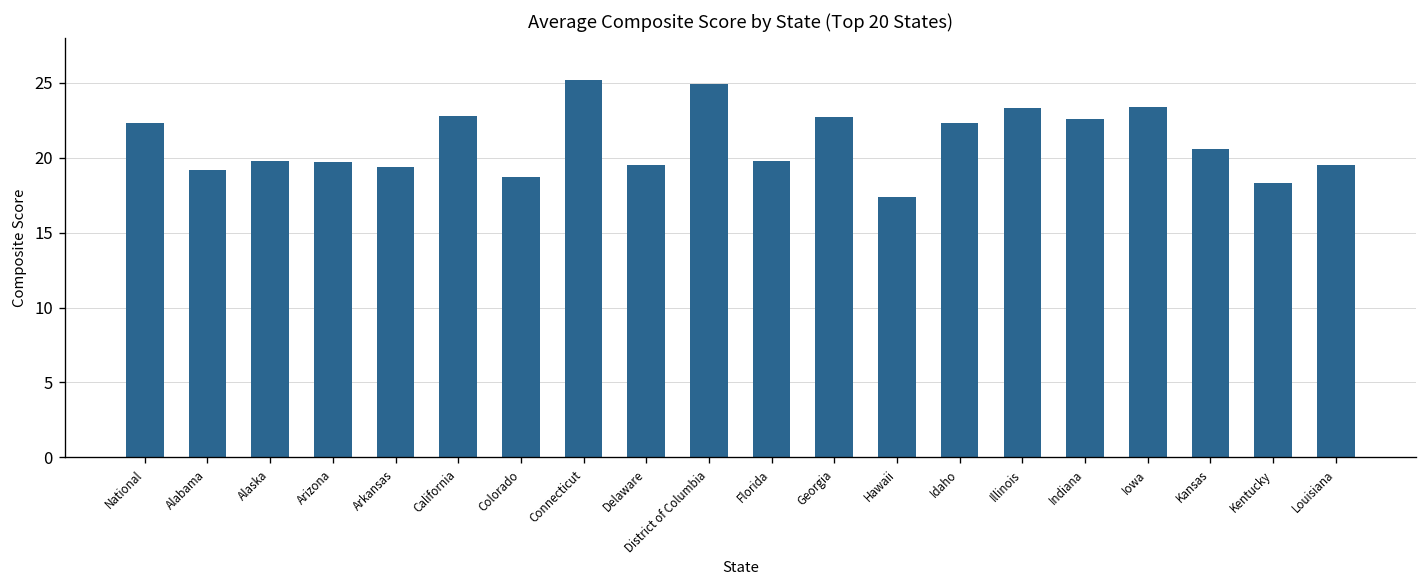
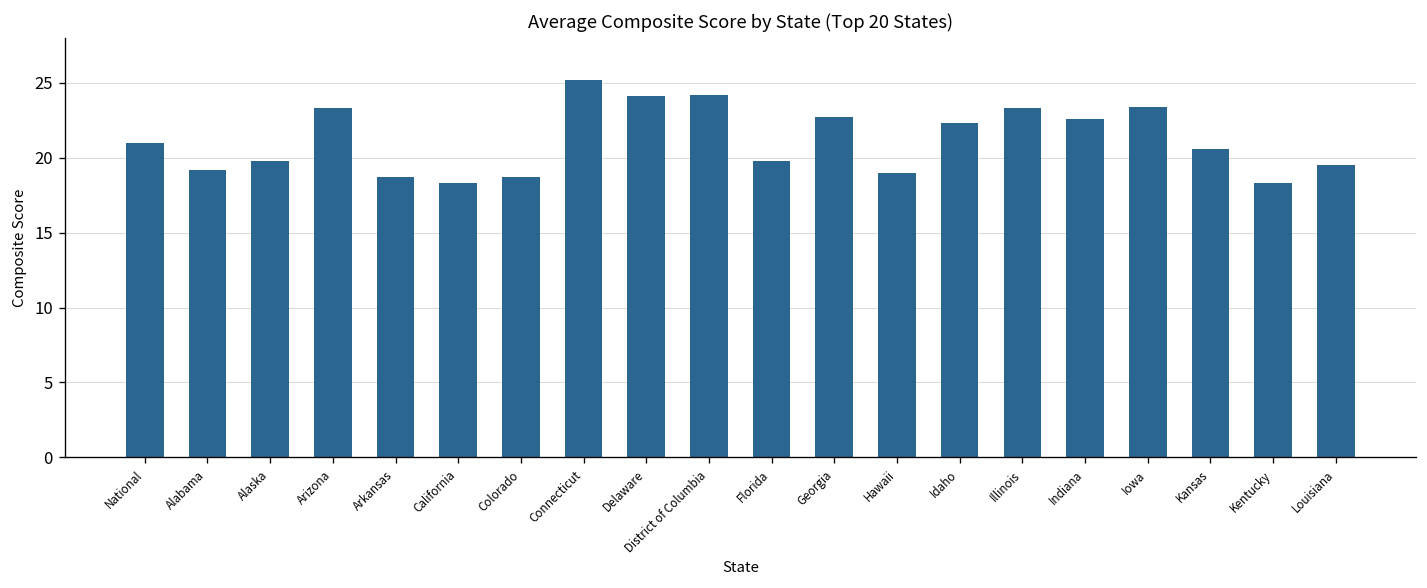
National: 22.3 -> 21.0
Arizona: 19.7 -> 23.3
Arkansas: 19.4 -> 18.7
California: 22.8 -> 18.3
Delaware: 19.5 -> 24.1
District of Columbia: 24.9 -> 24.2
Hawaii: 17.4 -> 19.0
